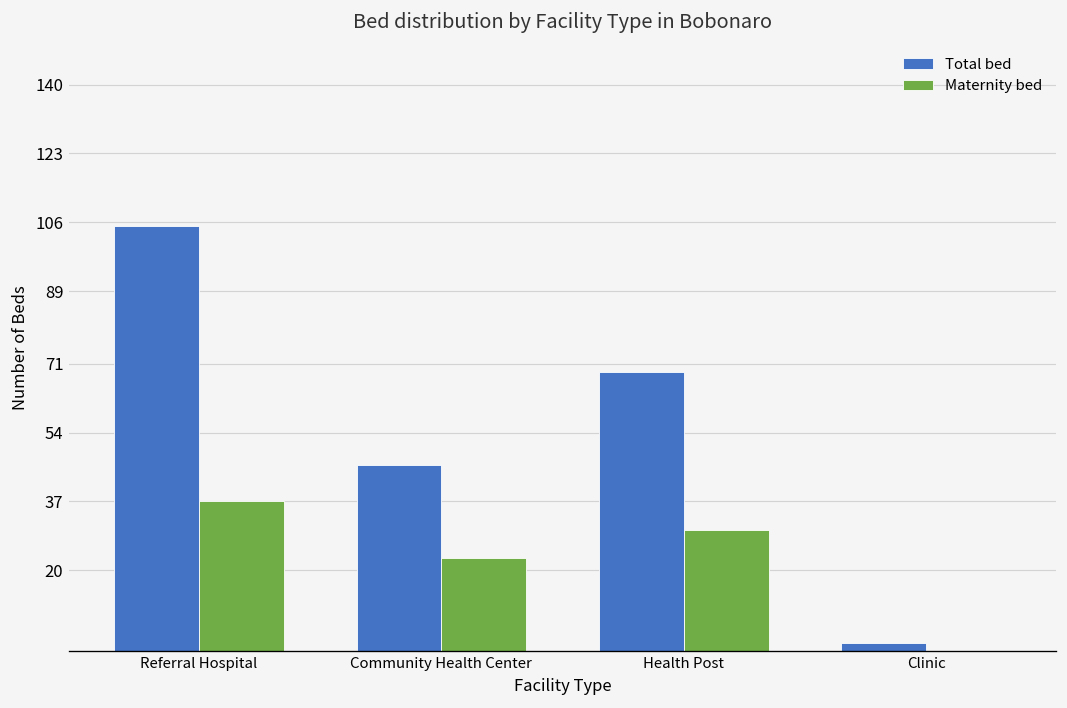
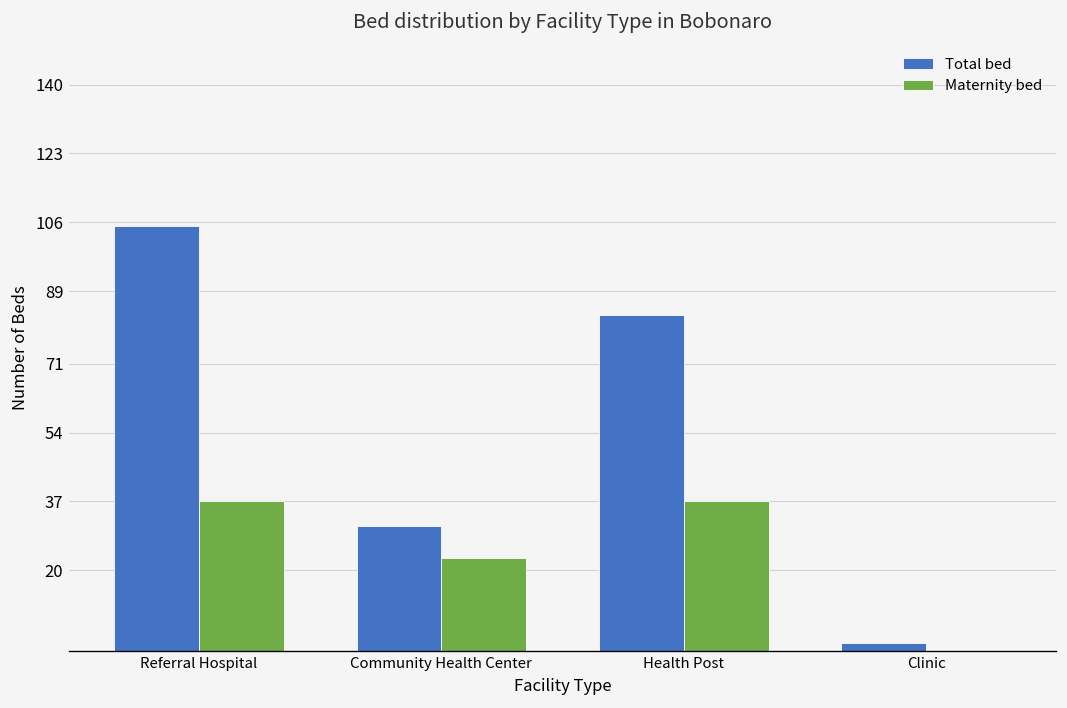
Total bed, Community Health Center: 46 -> 31
Total bed, Health Post: 69 -> 83
Maternity bed, Health Post: 30 -> 37
